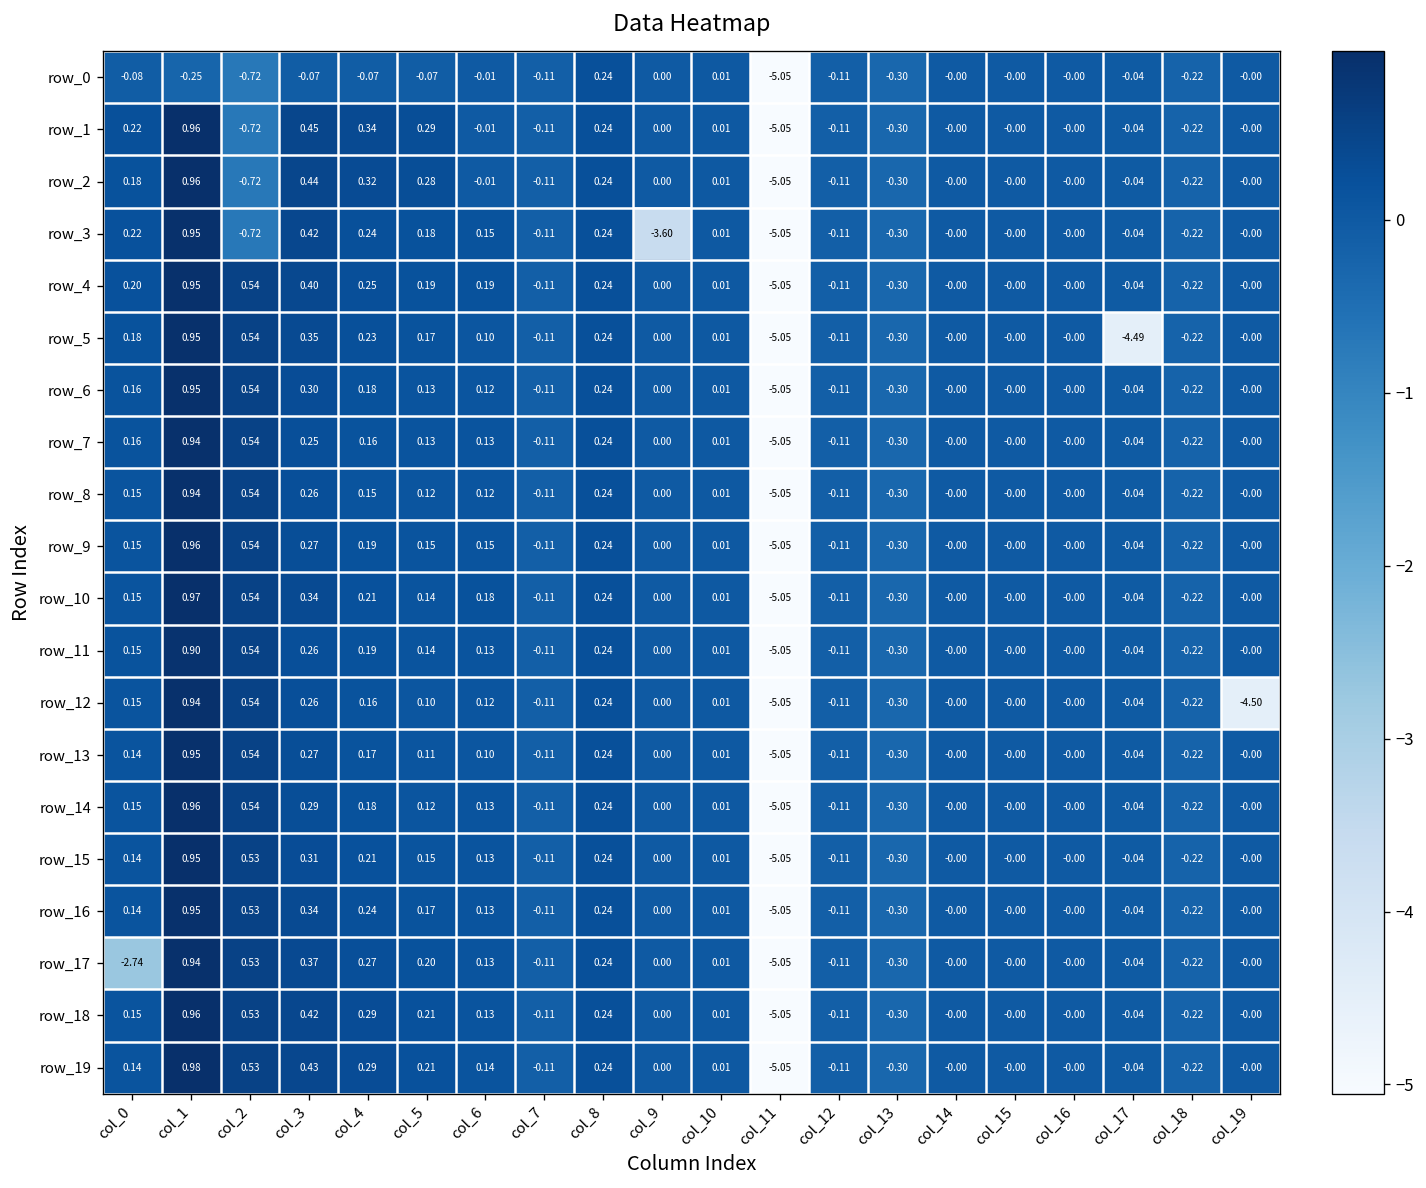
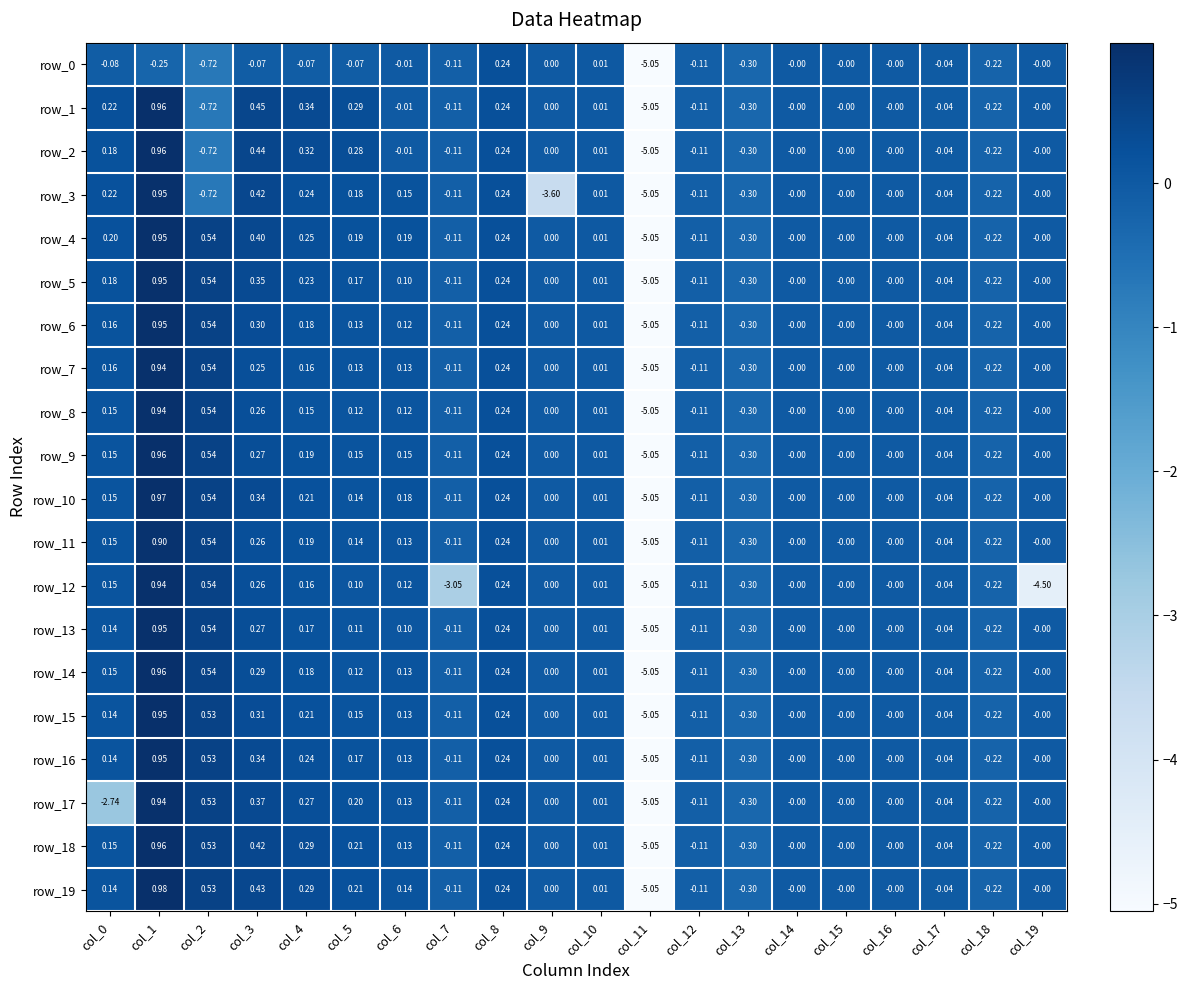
row_5, col_17: -4.49 -> -0.04
row_12, col_7: -0.11 -> -3.05
